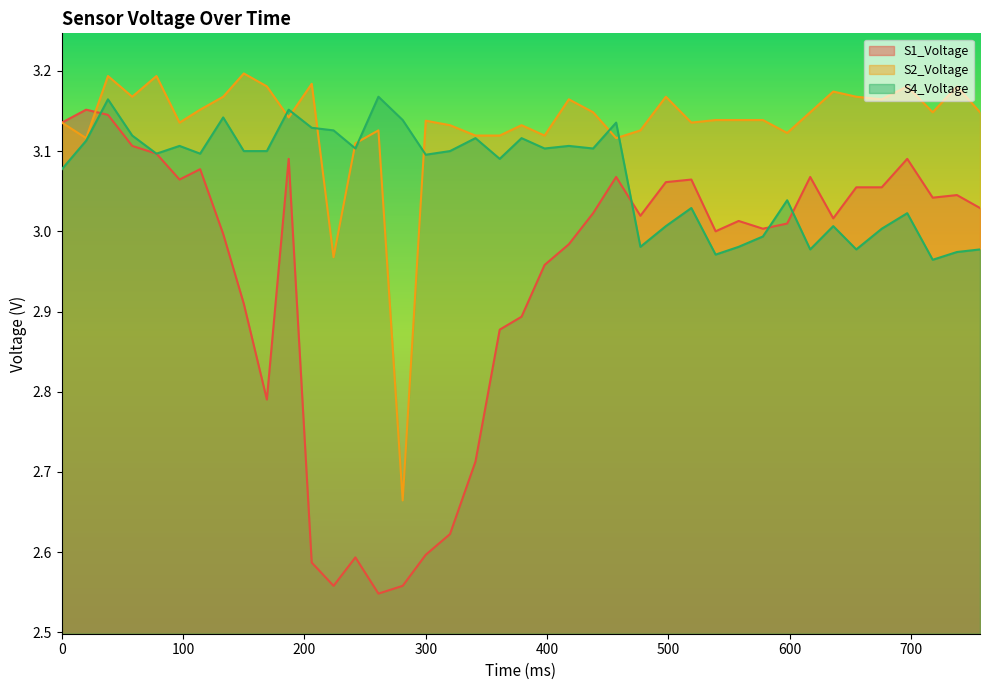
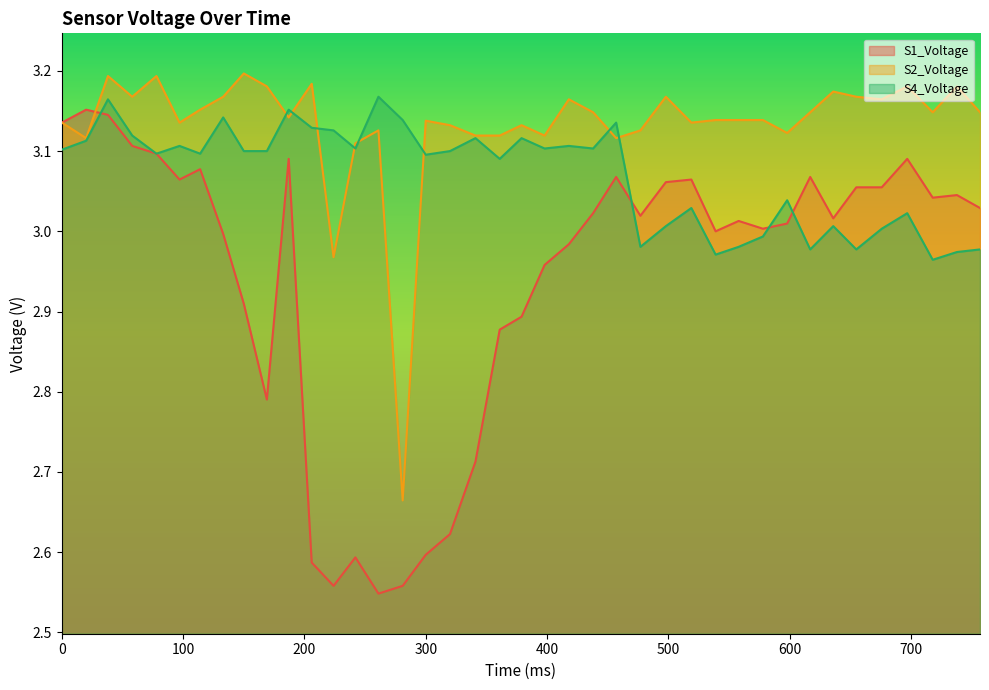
S4_Voltage, 0: 3.08 -> 3.10
